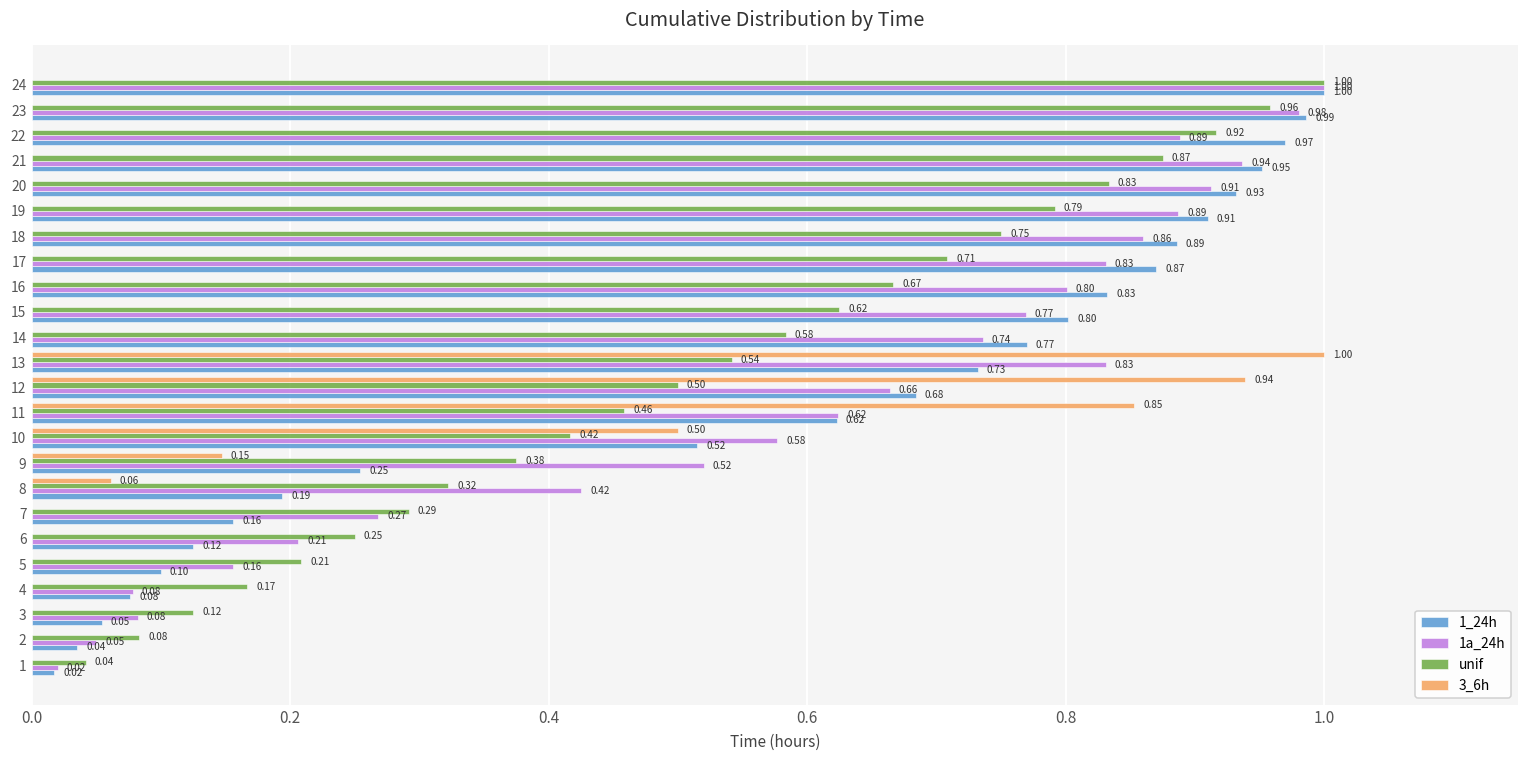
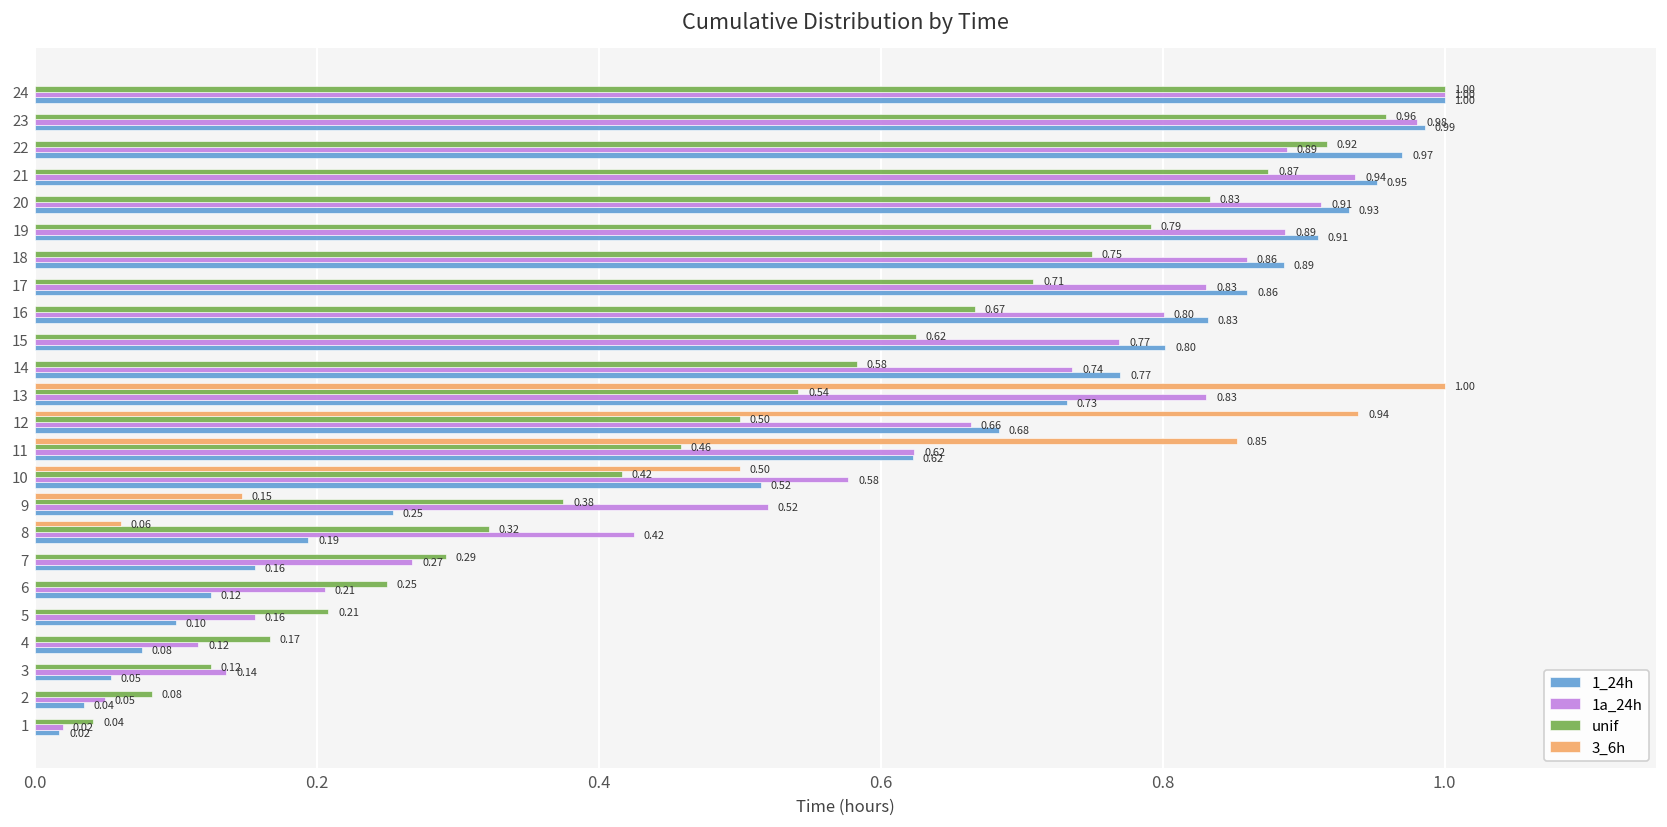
1_24h, 17: 0.87 -> 0.86
1a_24h, 4: 0.08 -> 0.12
1a_24h, 3: 0.08 -> 0.14
